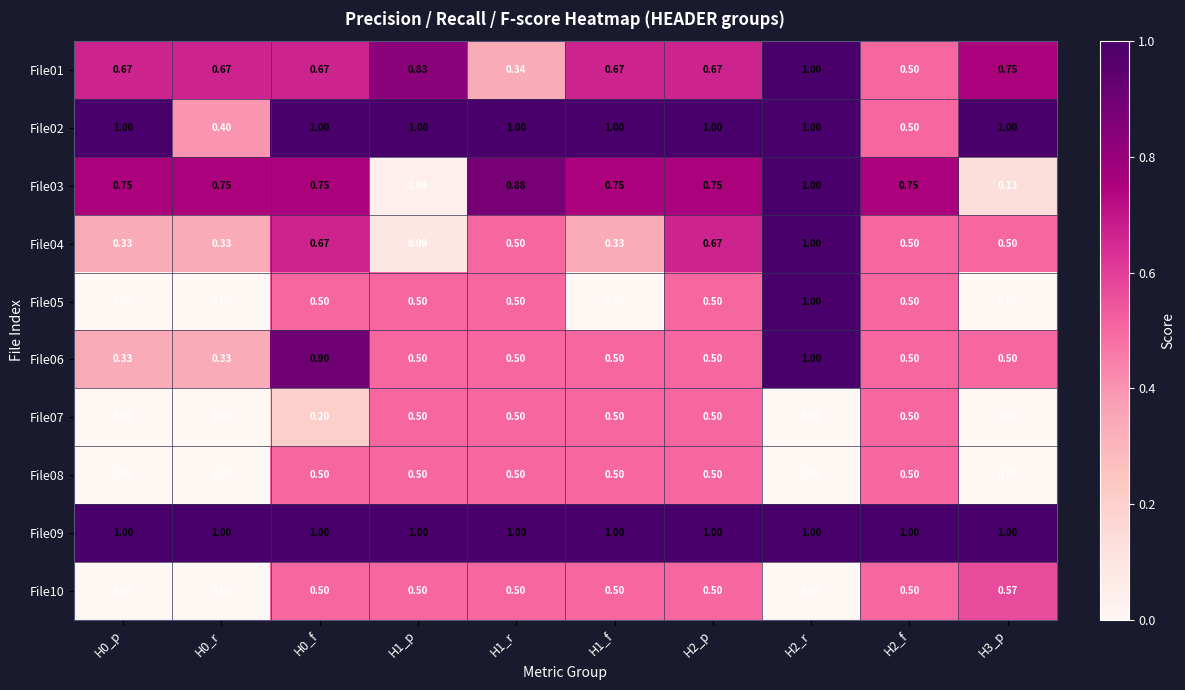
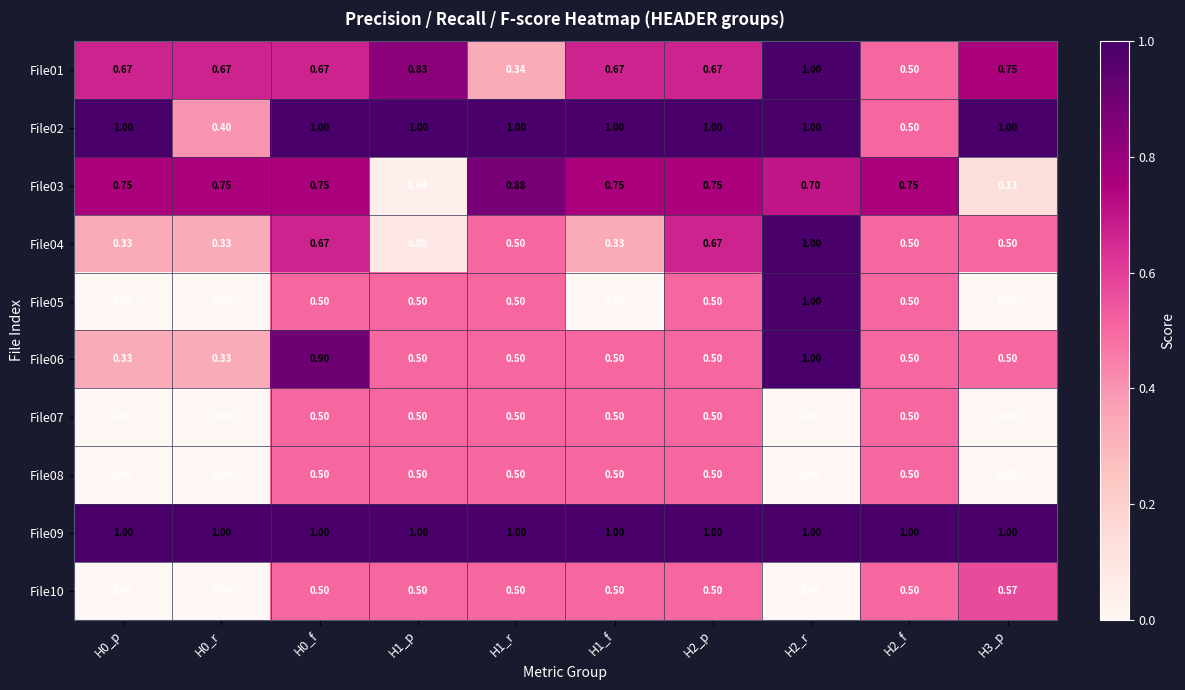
File03, H2_r: 1.00 -> 0.70
File07, H0_f: 0.20 -> 0.50
